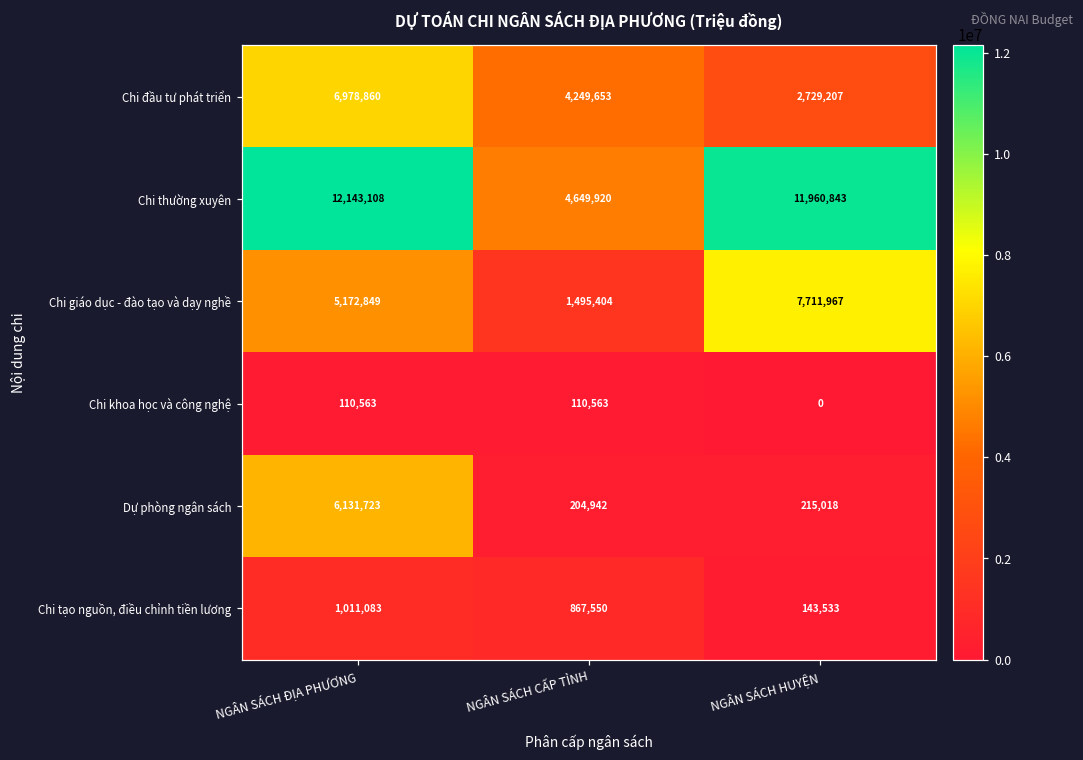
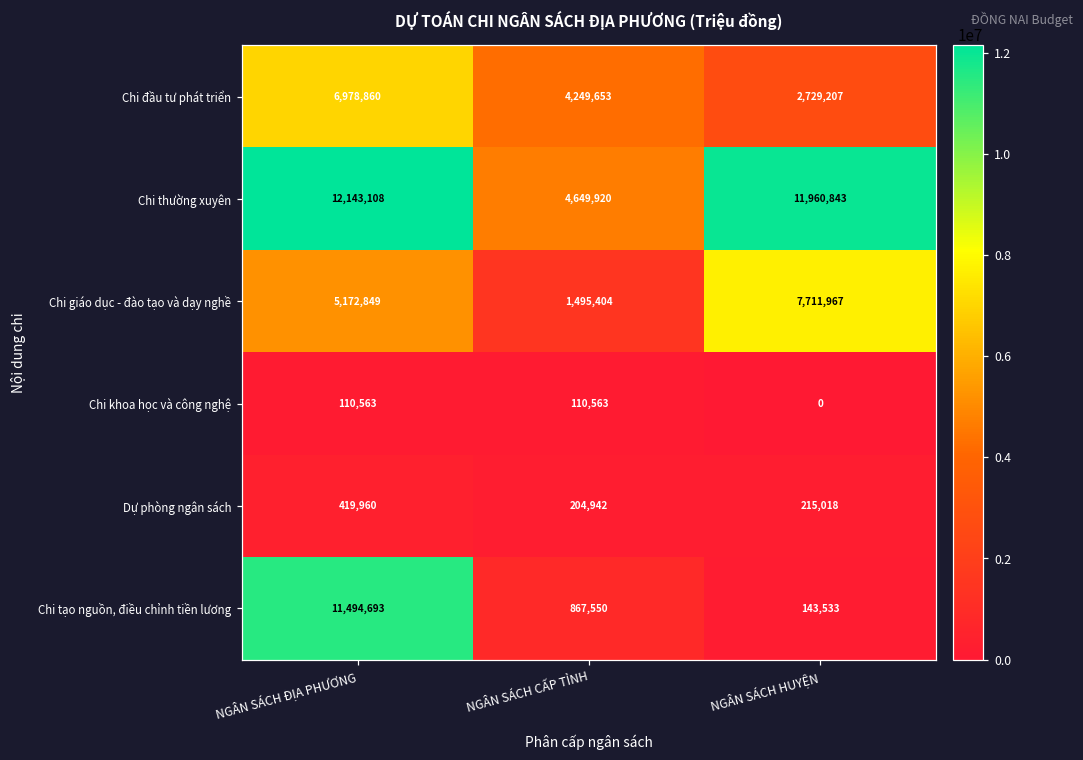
Dự phòng ngân sách, NGÂN SÁCH ĐỊA PHƯƠNG: 6,131,723 -> 419,960
Chi tạo nguồn, điều chỉnh tiền lương, NGÂN SÁCH ĐỊA PHƯƠNG: 1,011,083 -> 11,494,693
